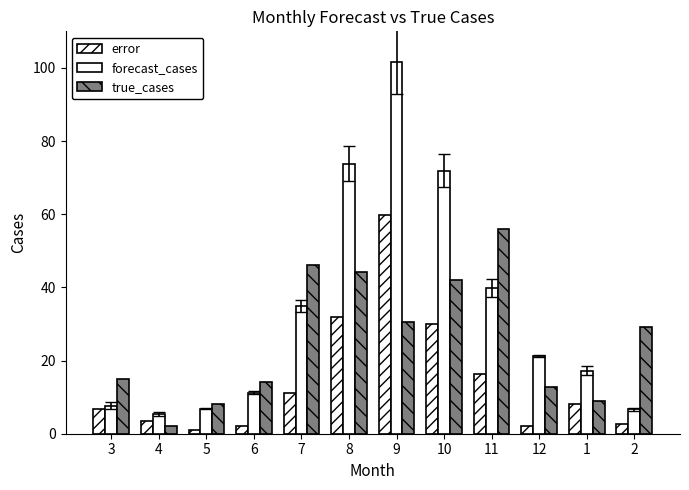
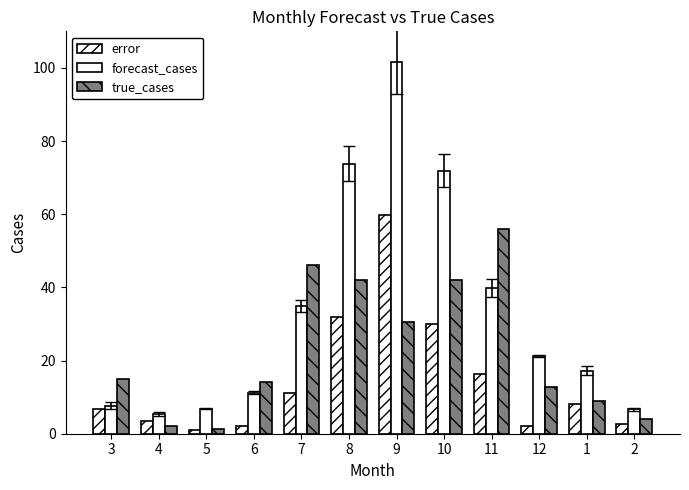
true_cases, 5: 8 -> 1
true_cases, 8: 44 -> 42
true_cases, 2: 29 -> 4
